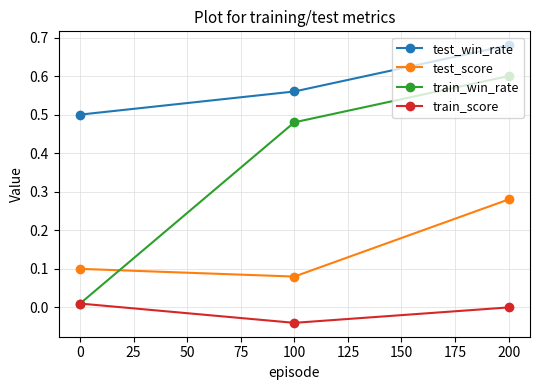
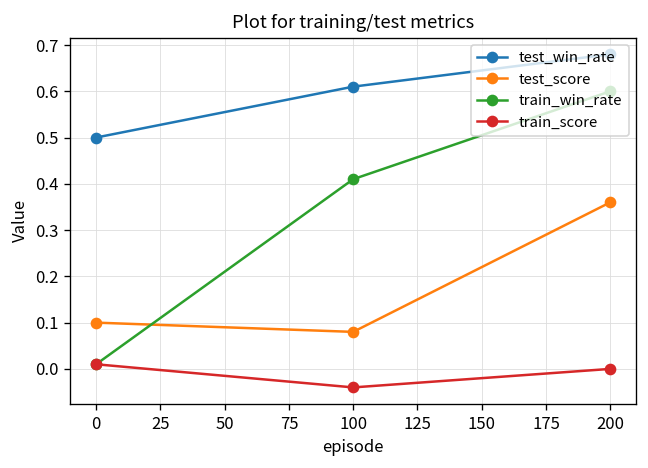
test_win_rate, 100: 0.56 -> 0.61
train_win_rate, 100: 0.48 -> 0.41
test_score, 200: 0.28 -> 0.36
